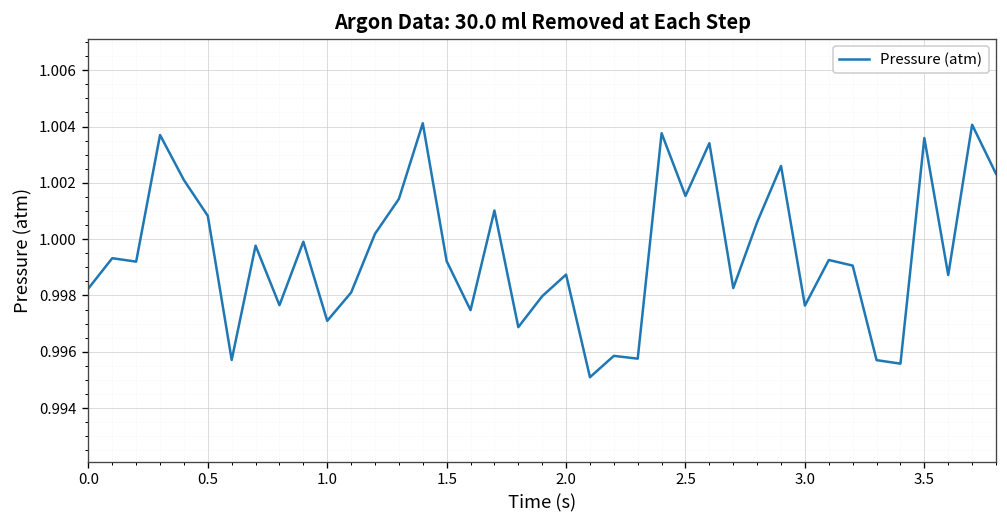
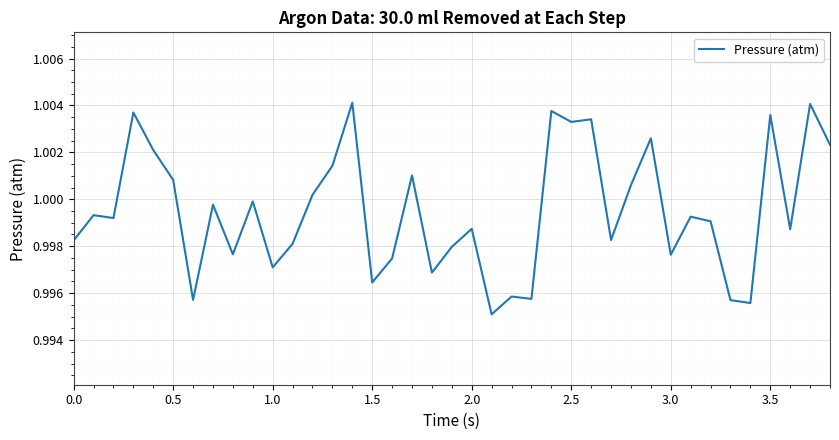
1.5: 0.9992 -> 0.9965
2.5: 1.0015 -> 1.0033
